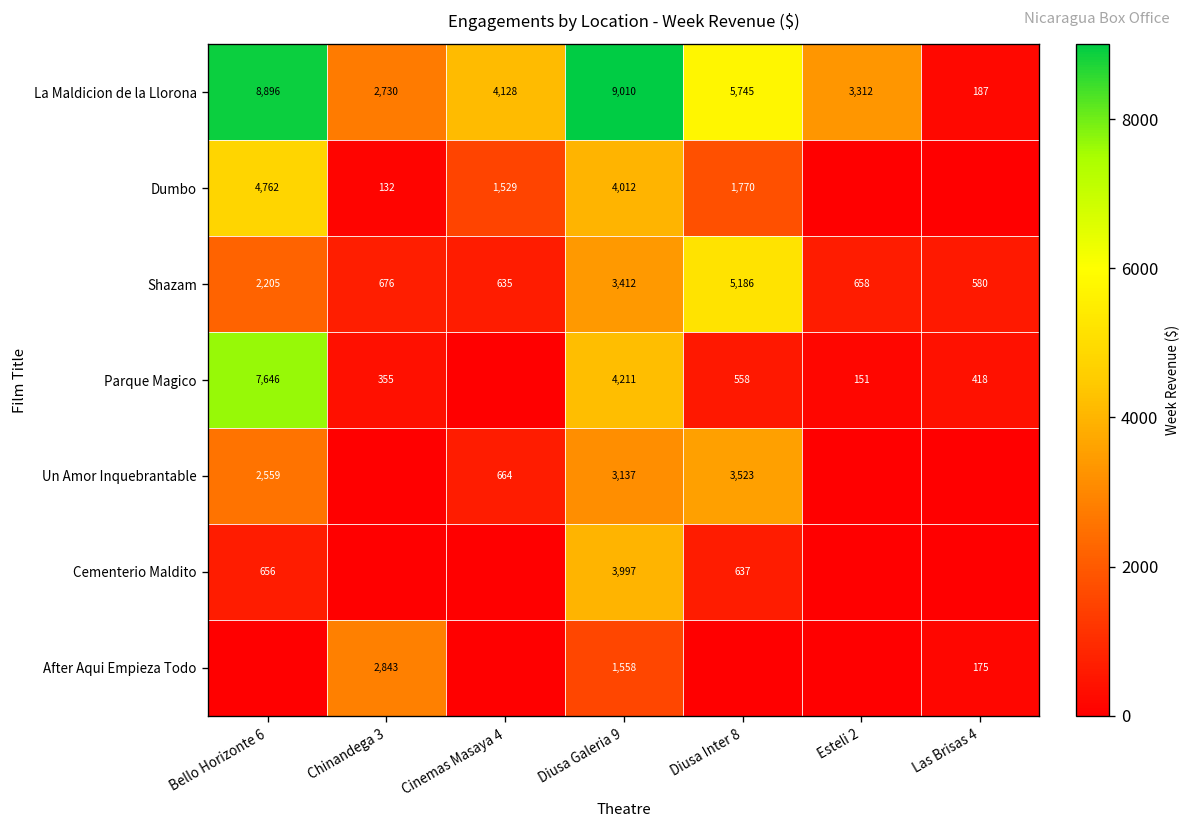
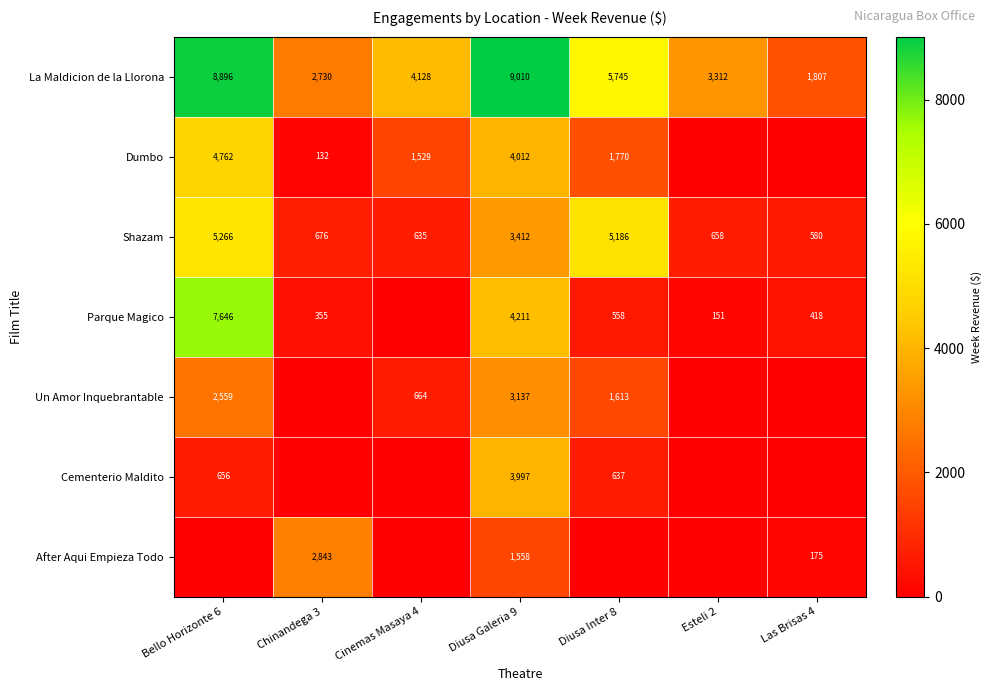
La Maldicion de la Llorona, Las Brisas 4: 187 -> 1,807
Shazam, Bello Horizonte 6: 2,205 -> 5,266
Un Amor Inquebrantable, Diusa Inter 8: 3,523 -> 1,613
